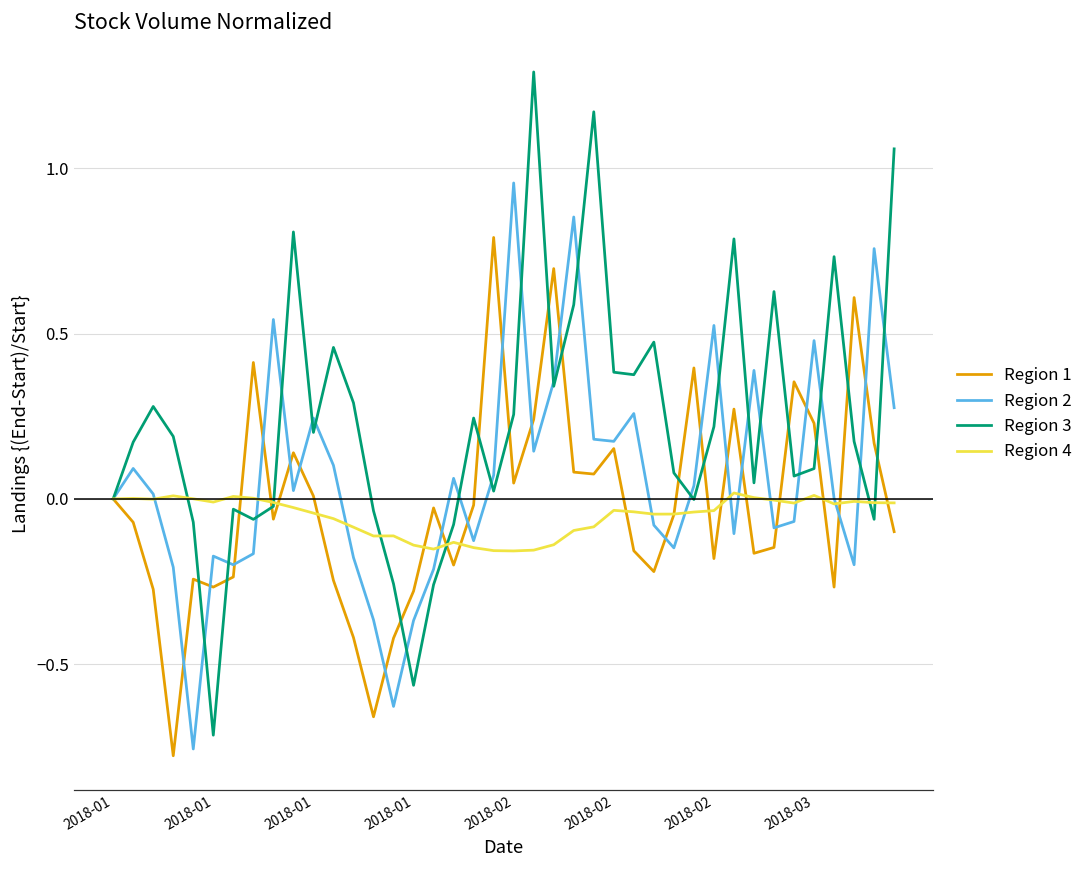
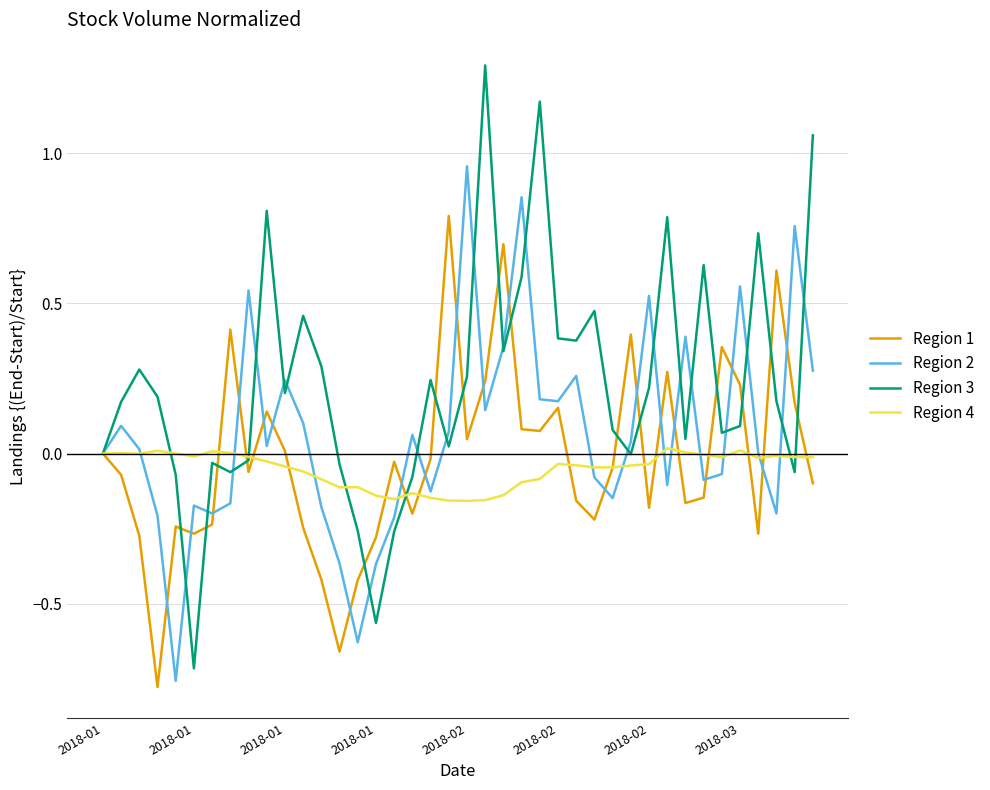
Region 2, 2018-03: 0.48 -> 0.56
